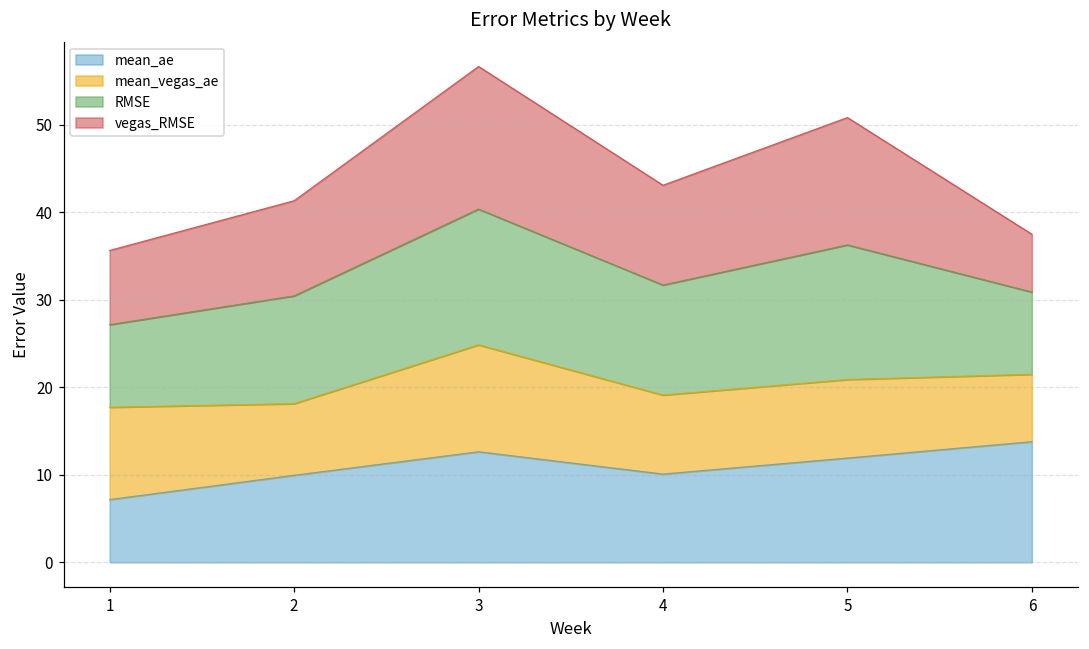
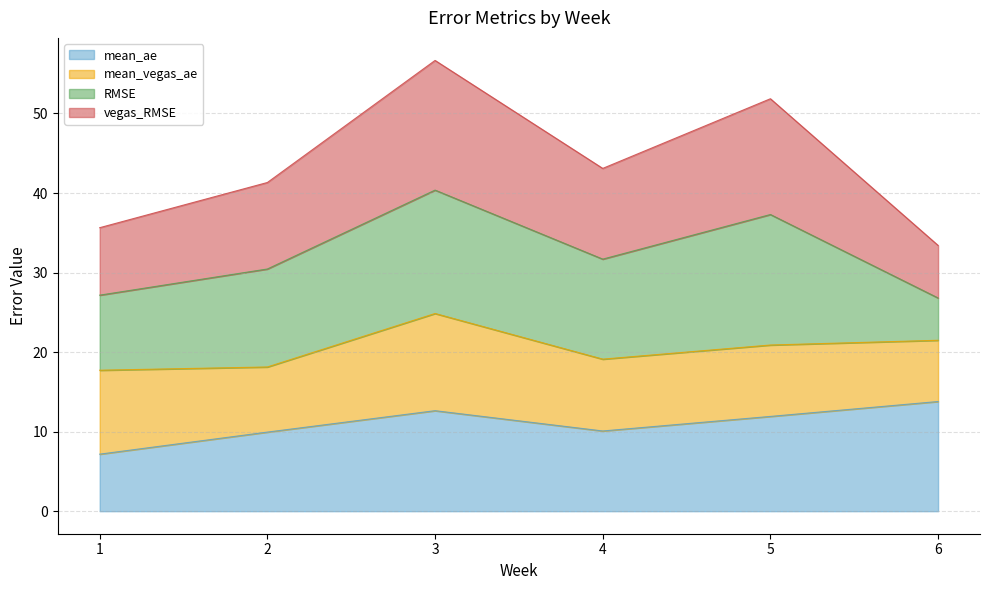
RMSE, 5: 15 -> 16
RMSE, 6: 9 -> 5
